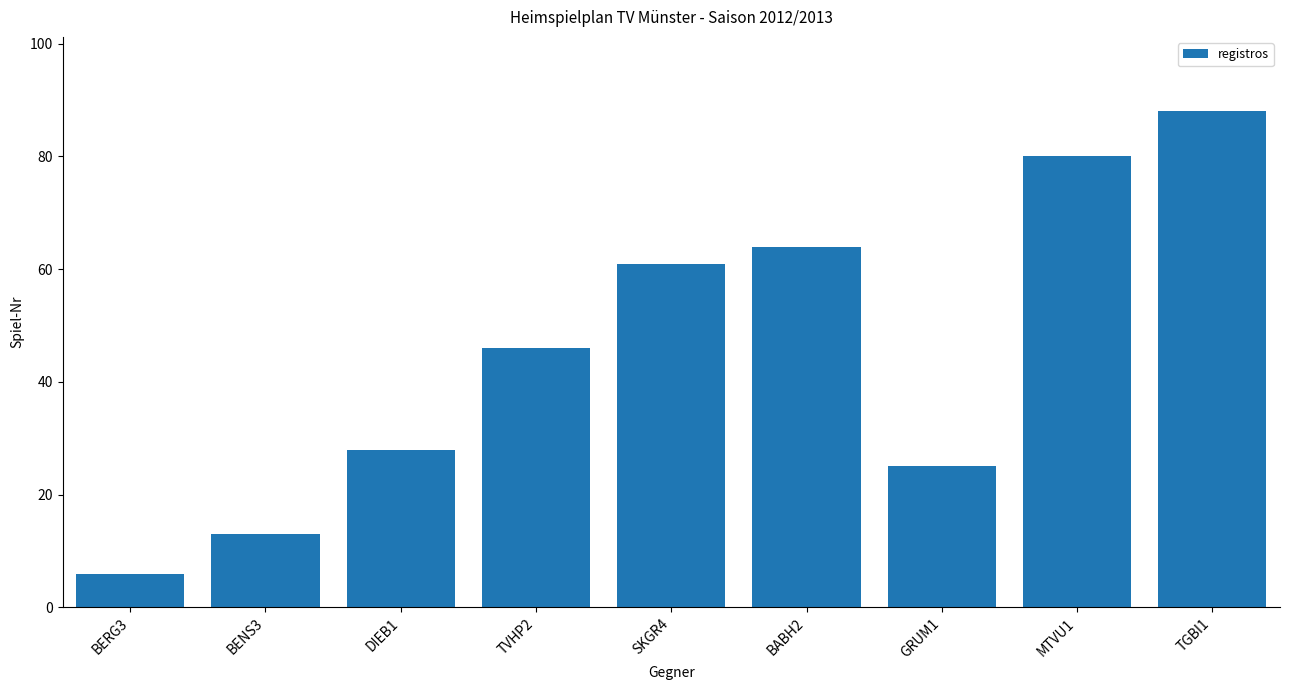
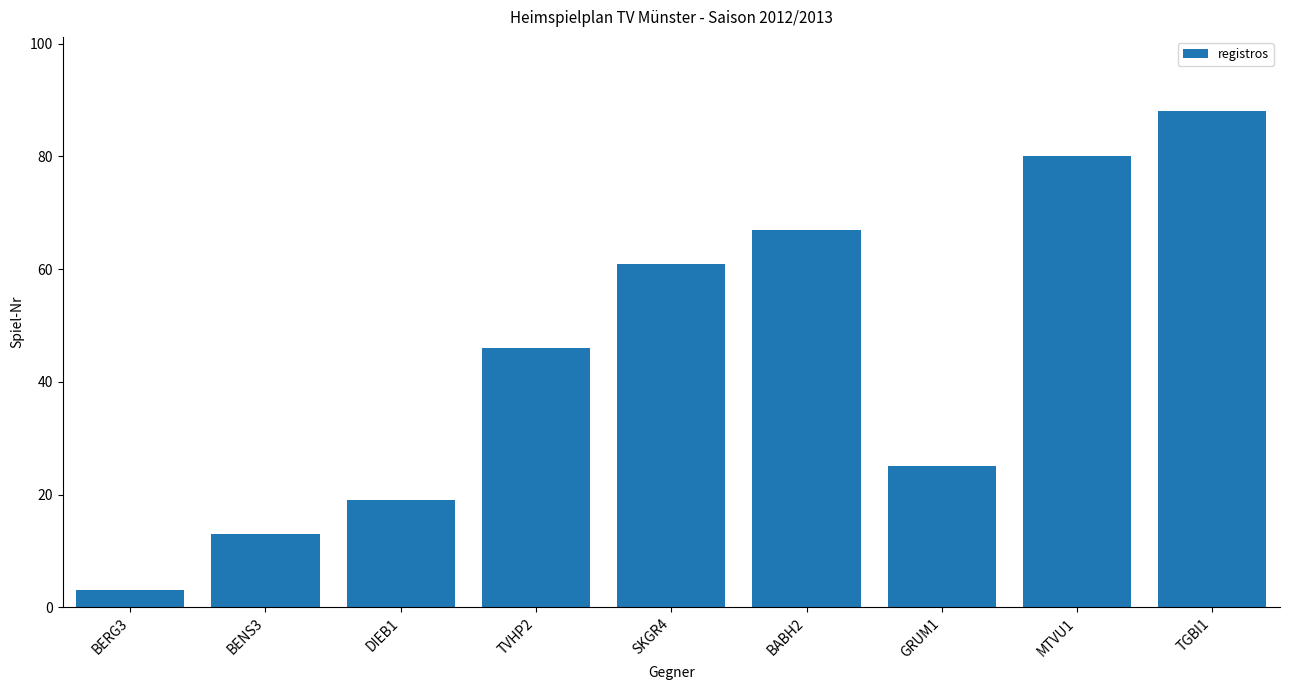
BERG3: 6 -> 3
DIEB1: 28 -> 19
BABH2: 64 -> 67
